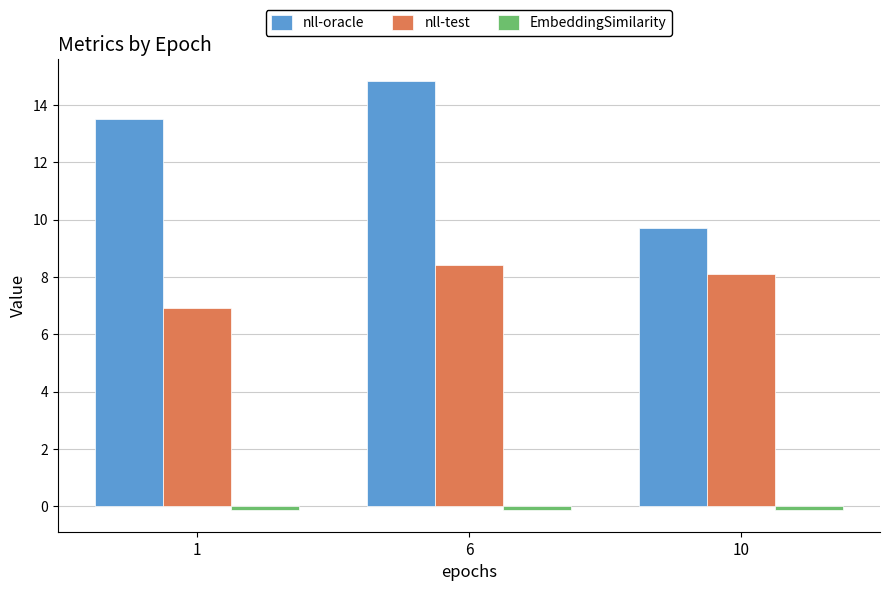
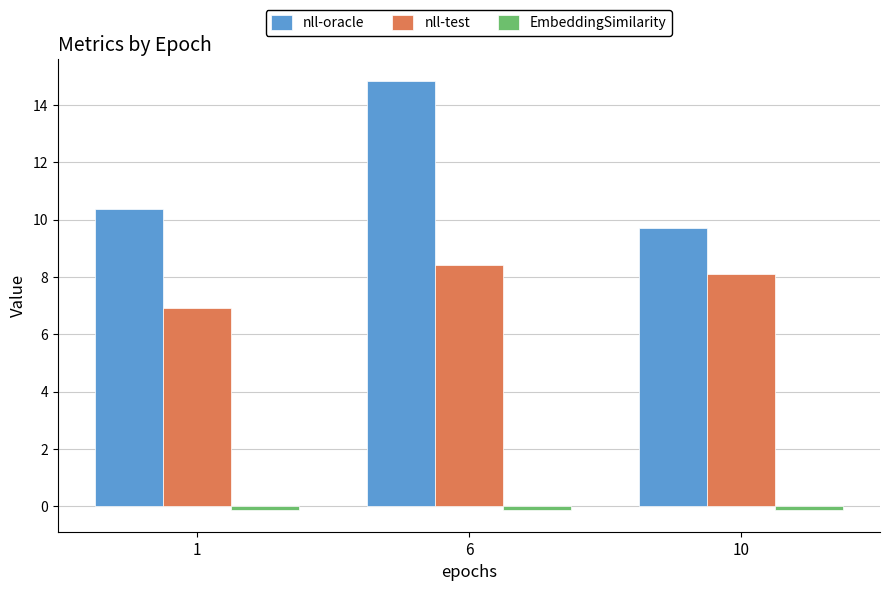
nll-oracle, 1: 13.5 -> 10.4
